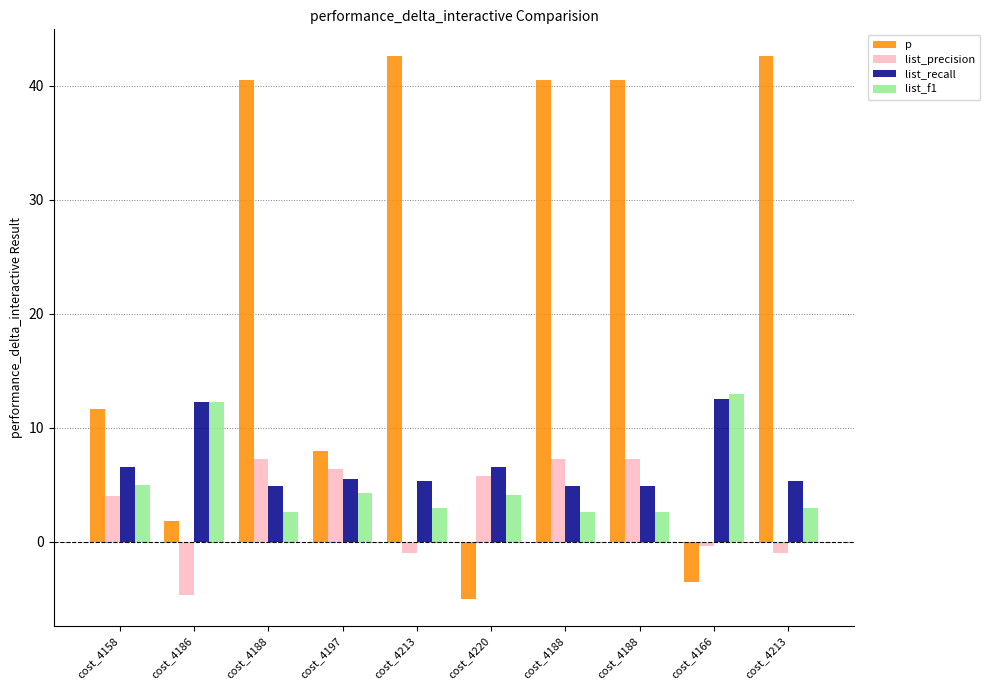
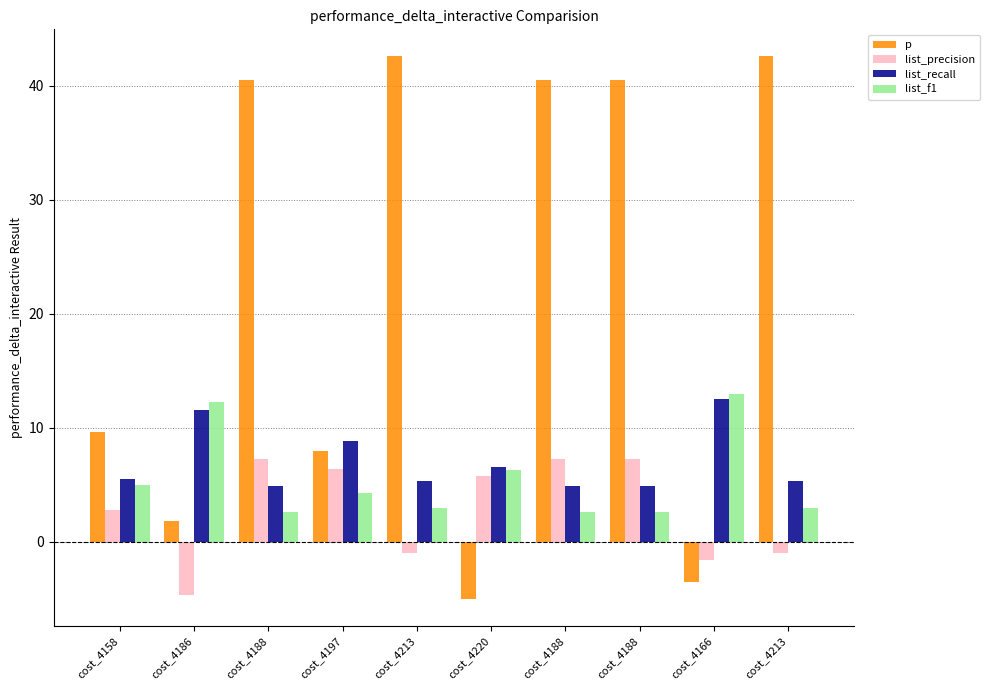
p, cost_4158: 11.7 -> 9.7
list_precision, cost_4158: 4.0 -> 2.8
list_recall, cost_4158: 6.6 -> 5.5
list_recall, cost_4186: 12.3 -> 11.6
list_recall, cost_4197: 5.5 -> 8.8
list_f1, cost_4220: 4.1 -> 6.3
list_precision, cost_4166: -0.4 -> -1.6
